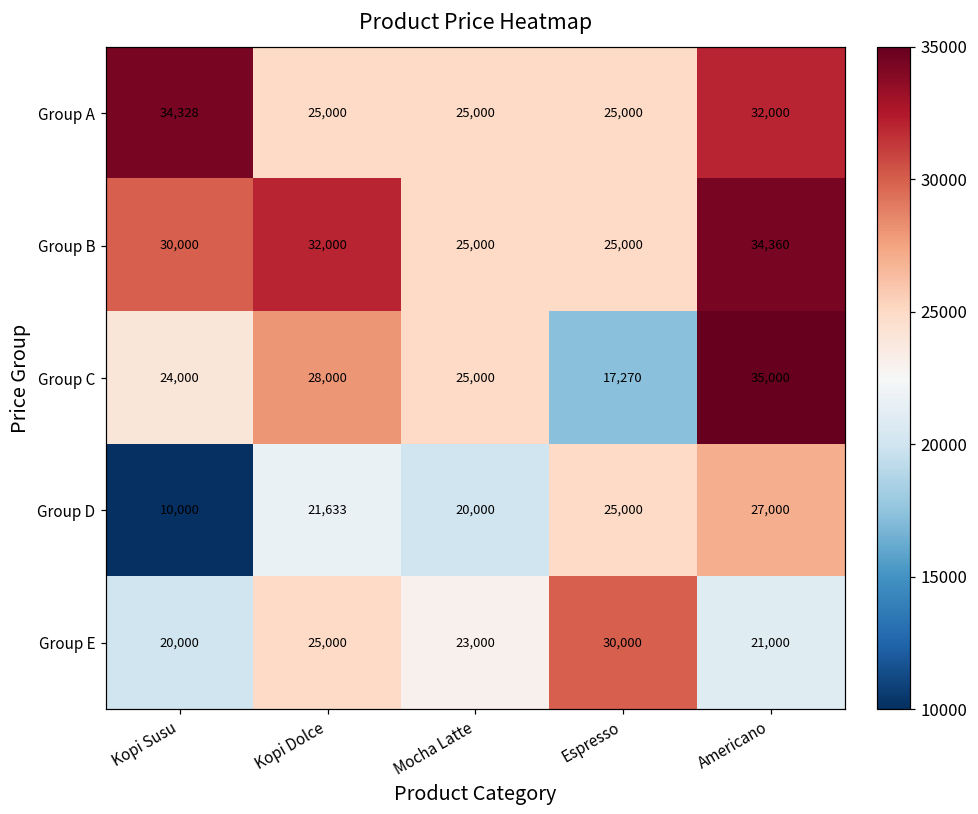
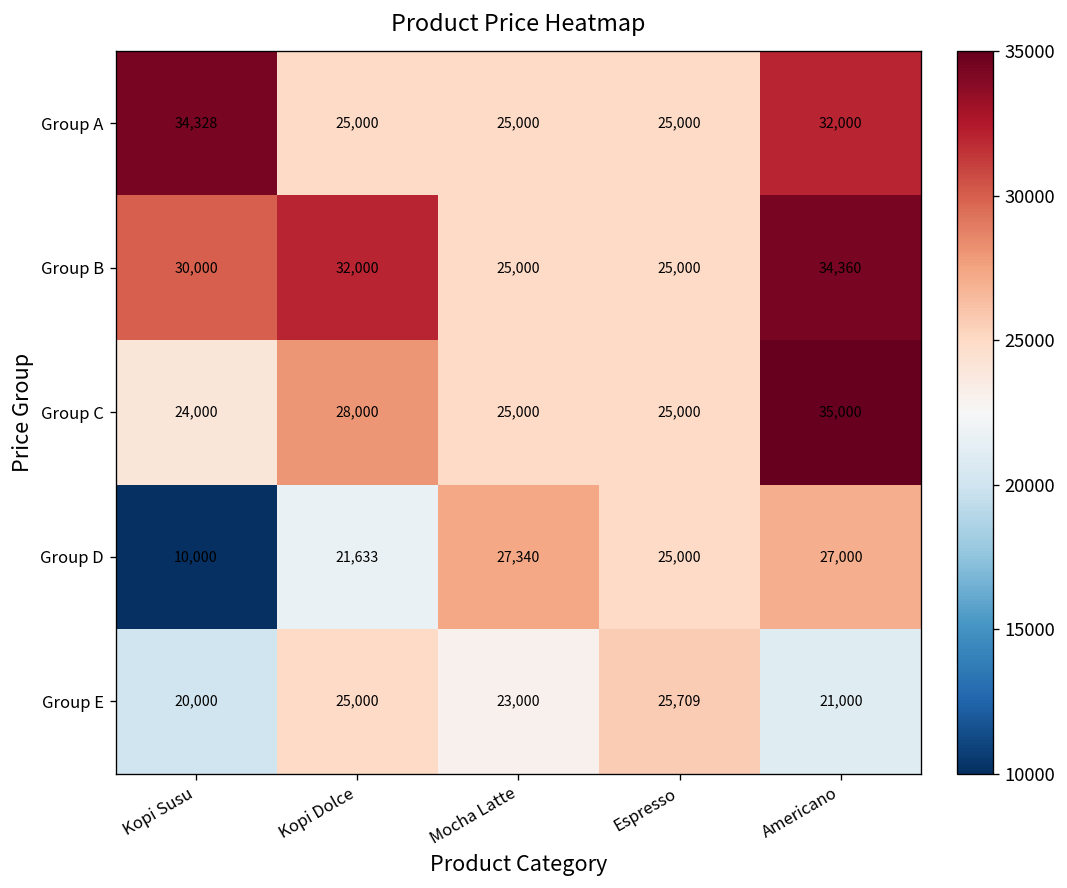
Group C, Espresso: 17,270 -> 25,000
Group D, Mocha Latte: 20,000 -> 27,340
Group E, Espresso: 30,000 -> 25,709
